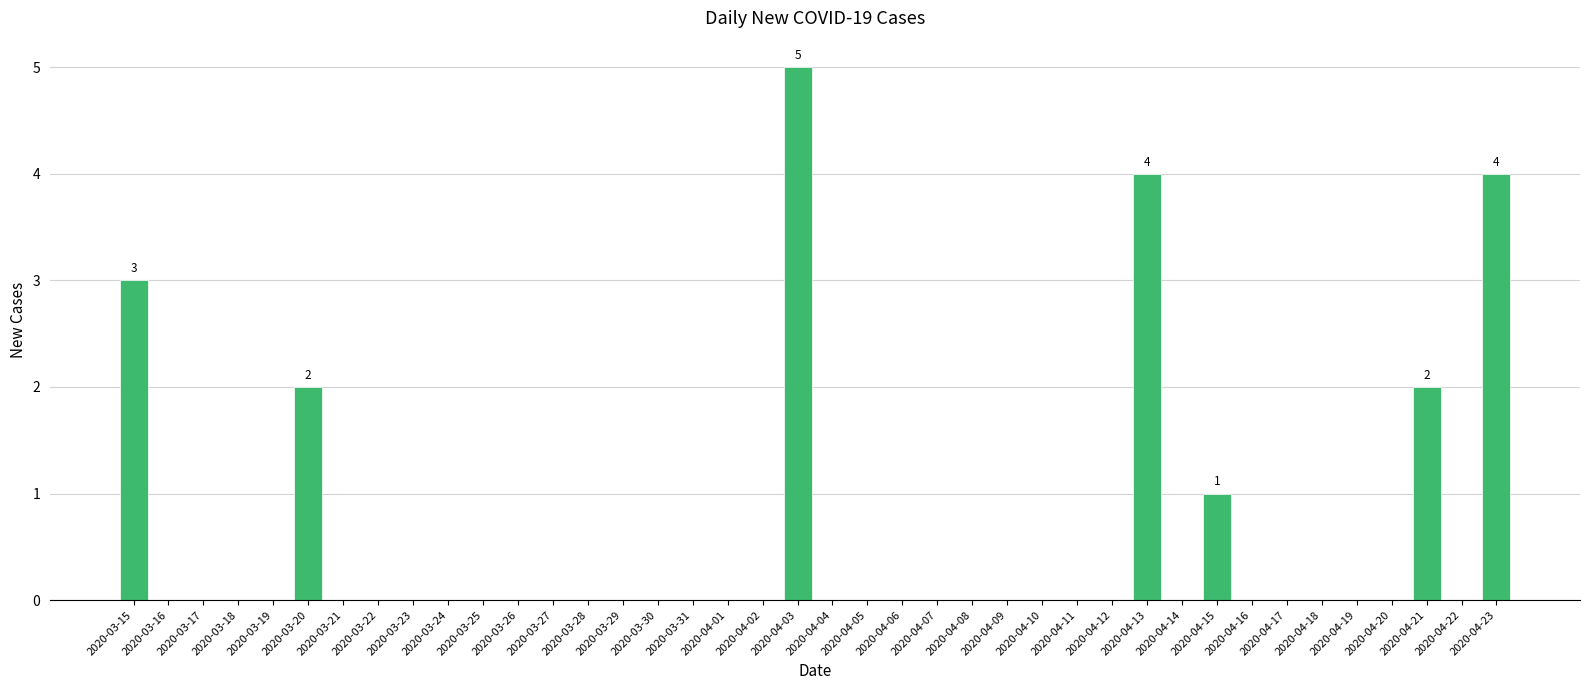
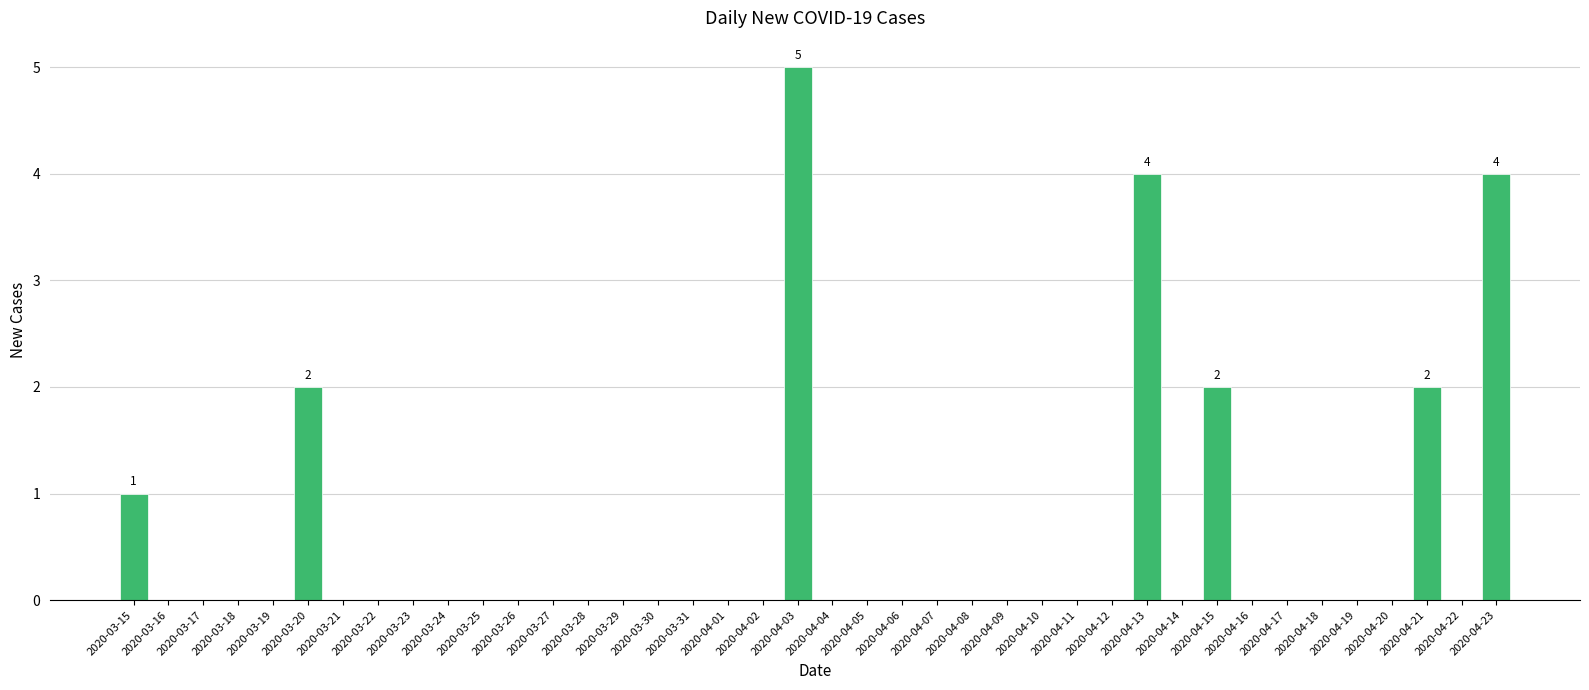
2020-03-15: 3 -> 1
2020-04-15: 1 -> 2
